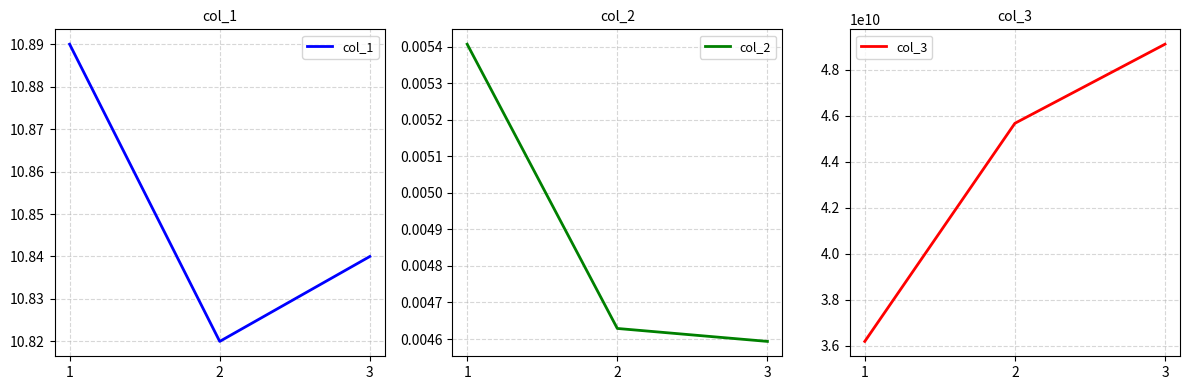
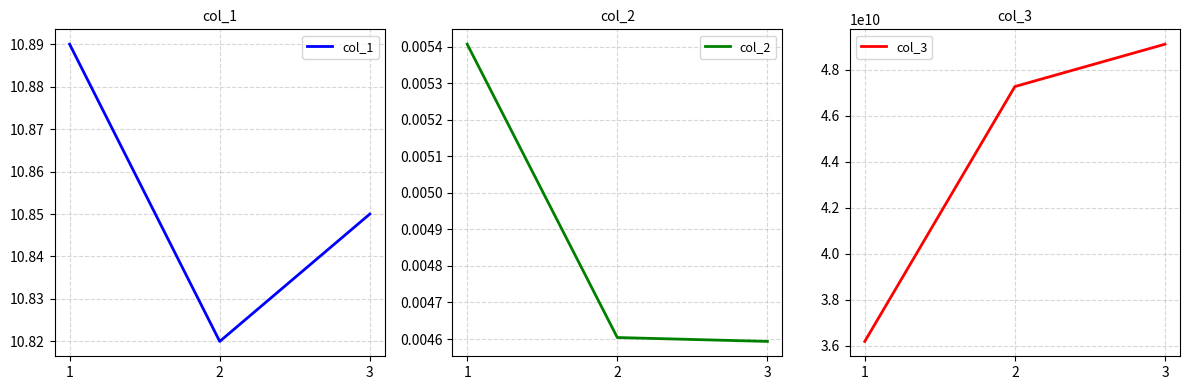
col_1, 3: 10.84 -> 10.85
col_2, 2: 0.00463 -> 0.00460
col_3, 2: 45700000000 -> 47300000000
